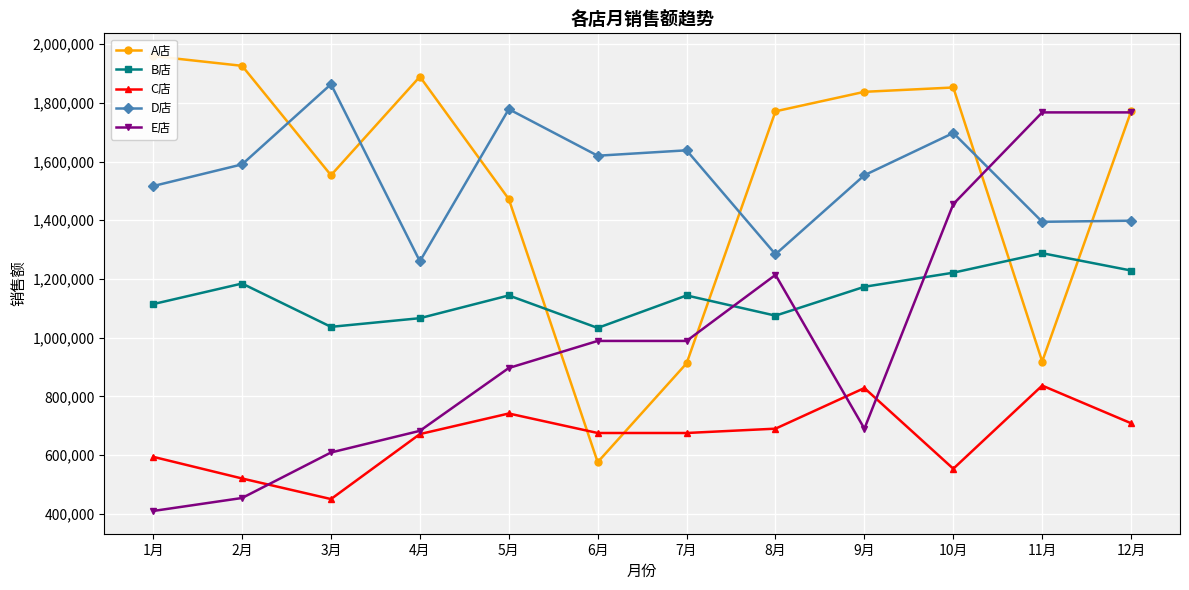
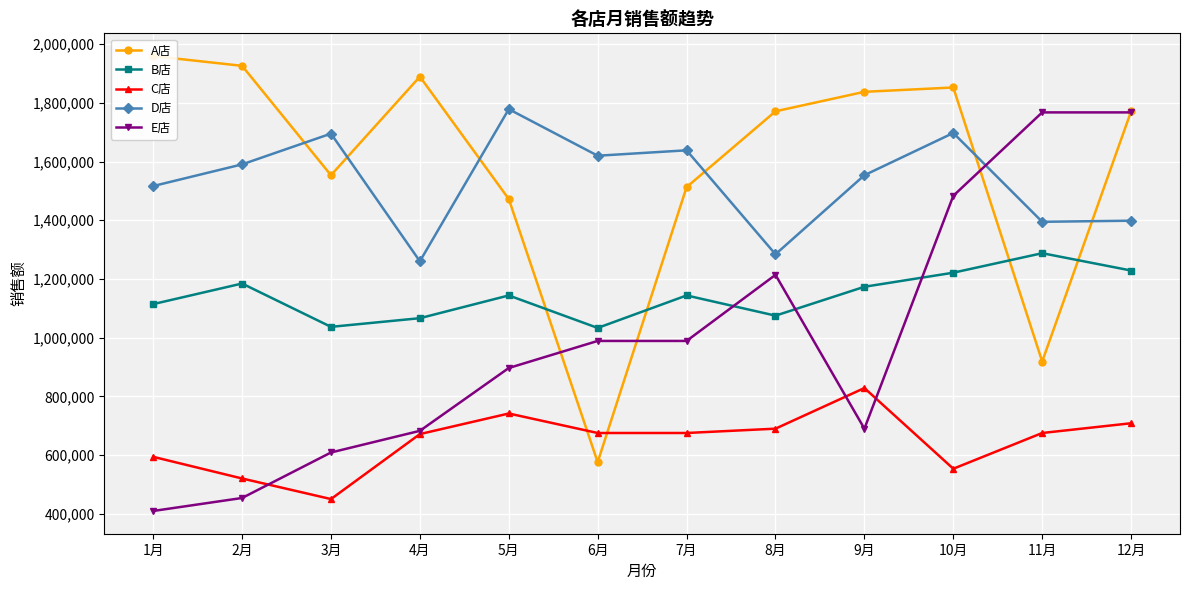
D店, 3月: 1,860,000 -> 1,700,000
A店, 7月: 910,000 -> 1,510,000
E店, 10月: 1,460,000 -> 1,480,000
C店, 11月: 840,000 -> 680,000
